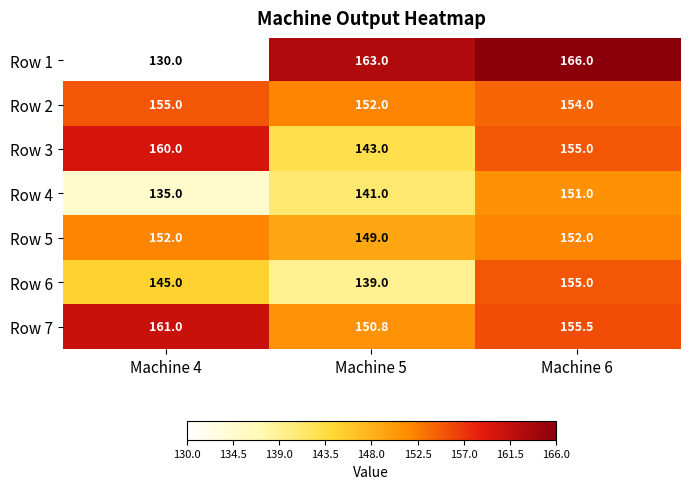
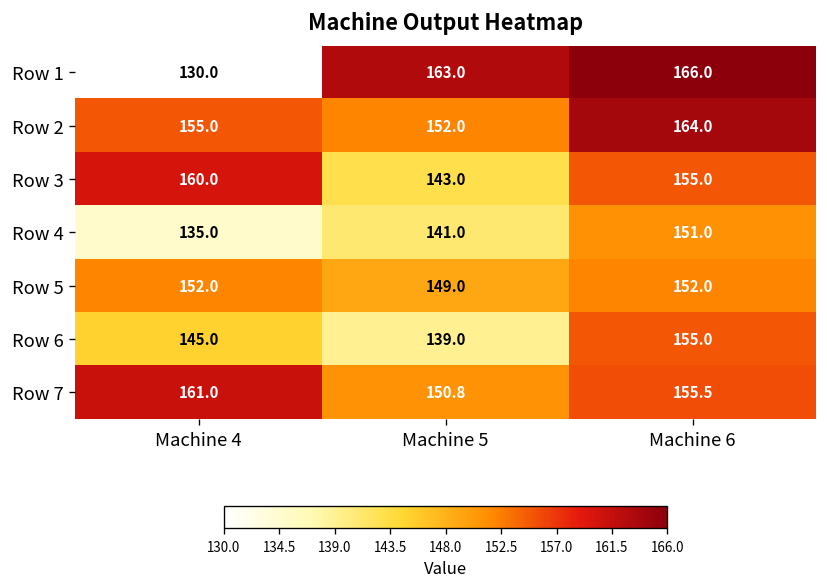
Row 2, Machine 6: 154.0 -> 164.0
